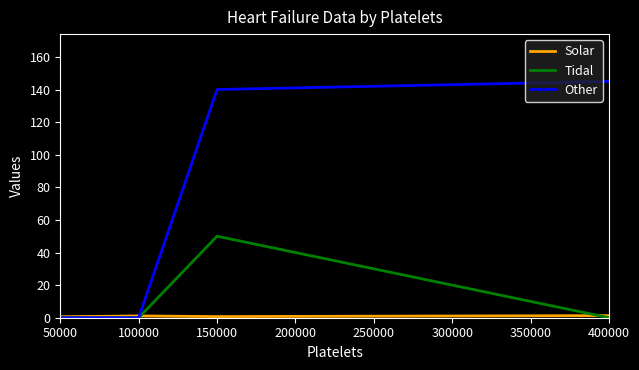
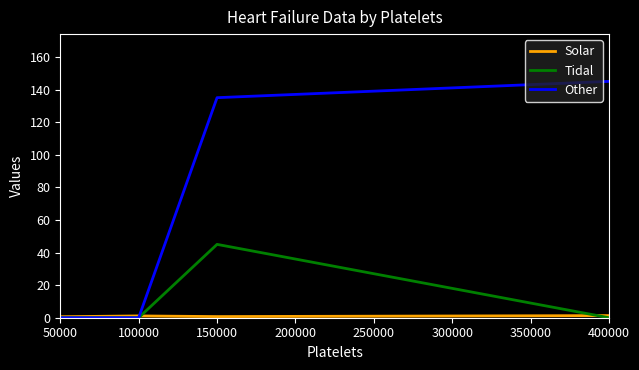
Tidal, 150000: 50 -> 45
Other, 150000: 140 -> 135
